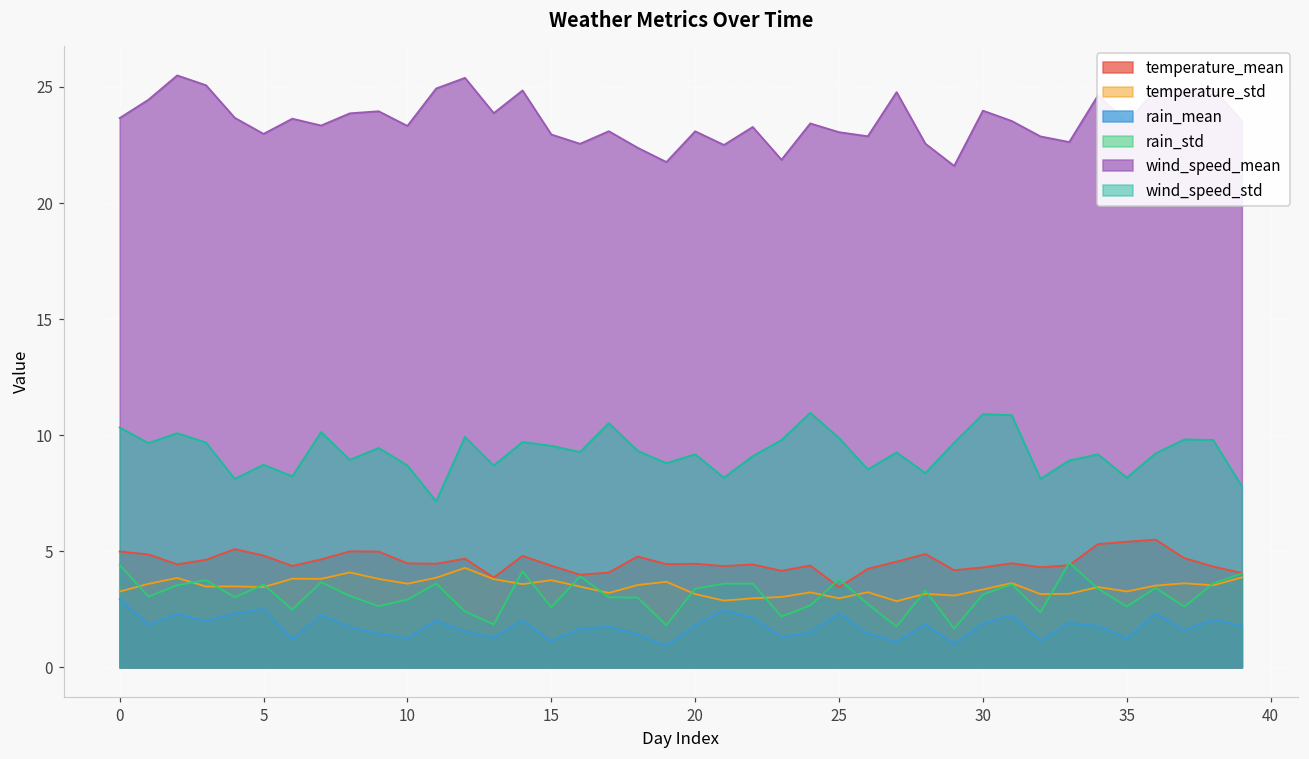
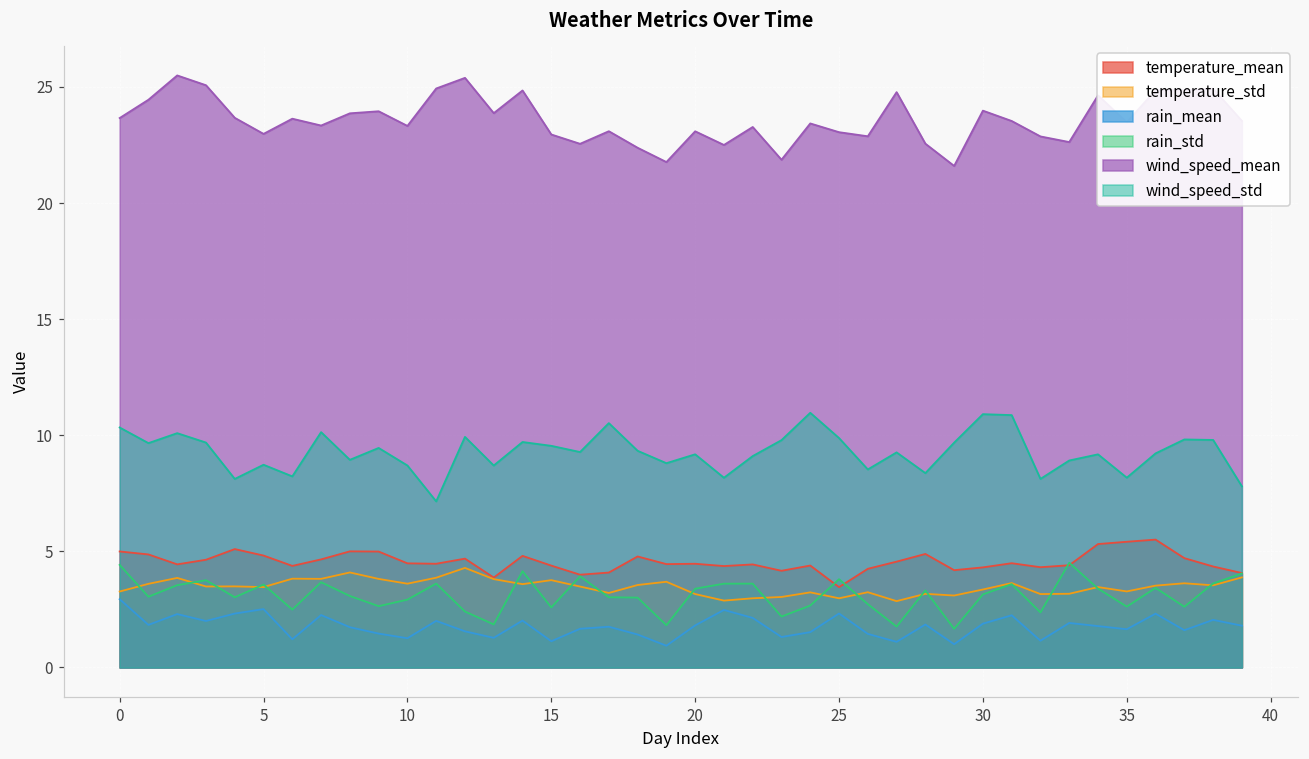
rain_mean, 35: 1.3 -> 1.6
